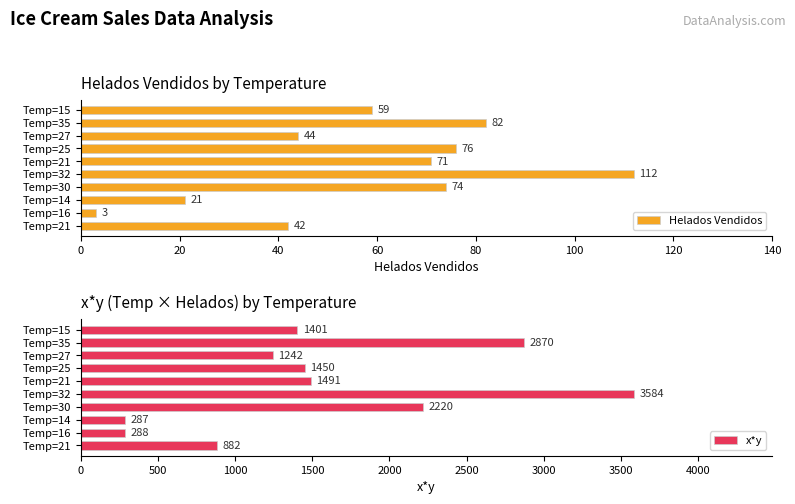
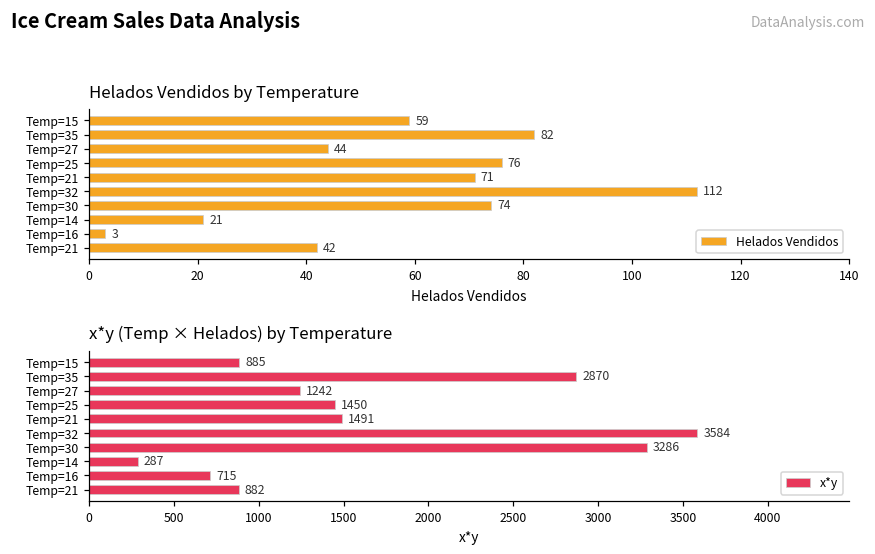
x*y (Temp × Helados) by Temperature, Temp=15: 1401 -> 885
x*y (Temp × Helados) by Temperature, Temp=30: 2220 -> 3286
x*y (Temp × Helados) by Temperature, Temp=16: 288 -> 715
